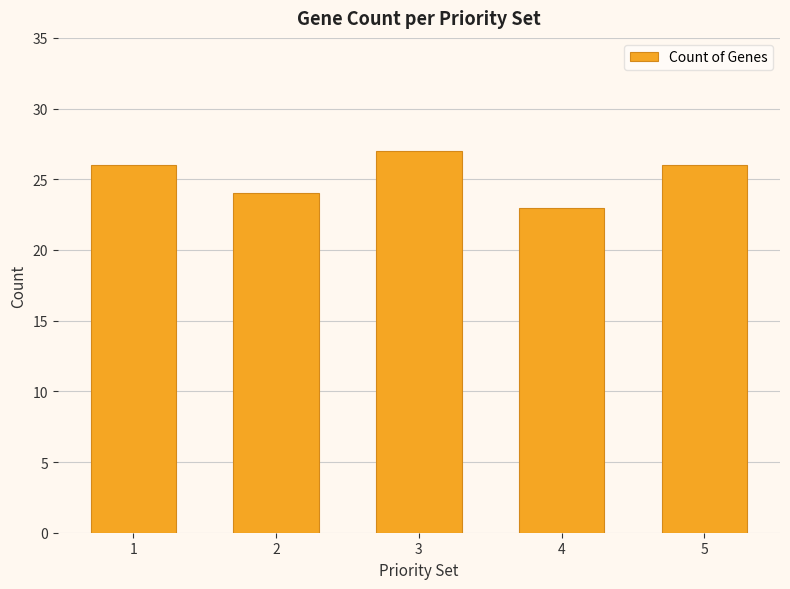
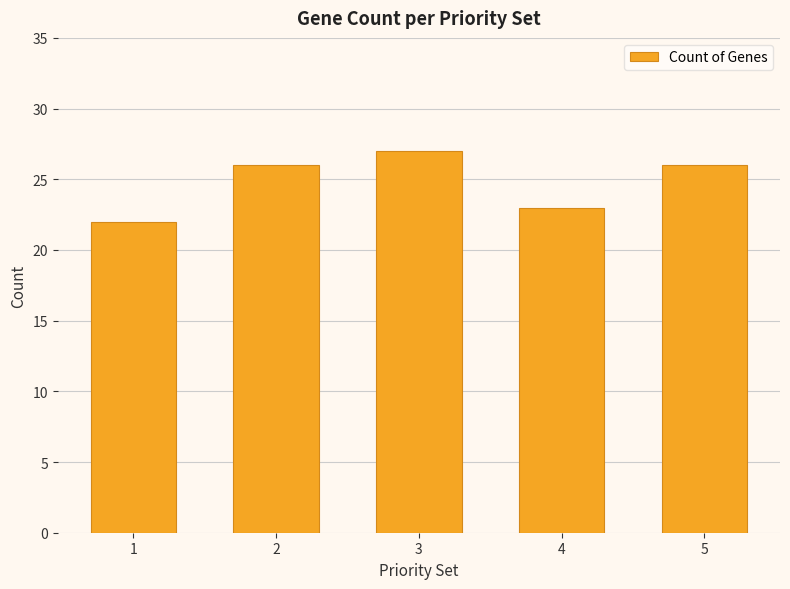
1: 26 -> 22
2: 24 -> 26
